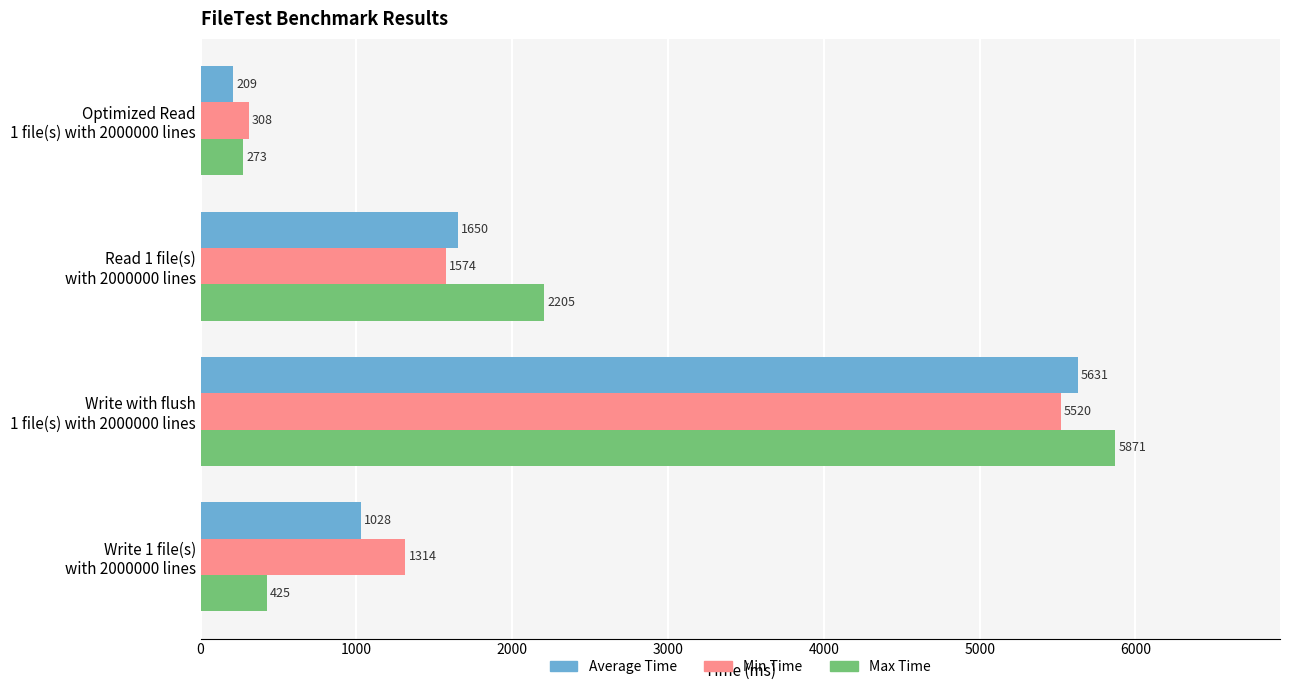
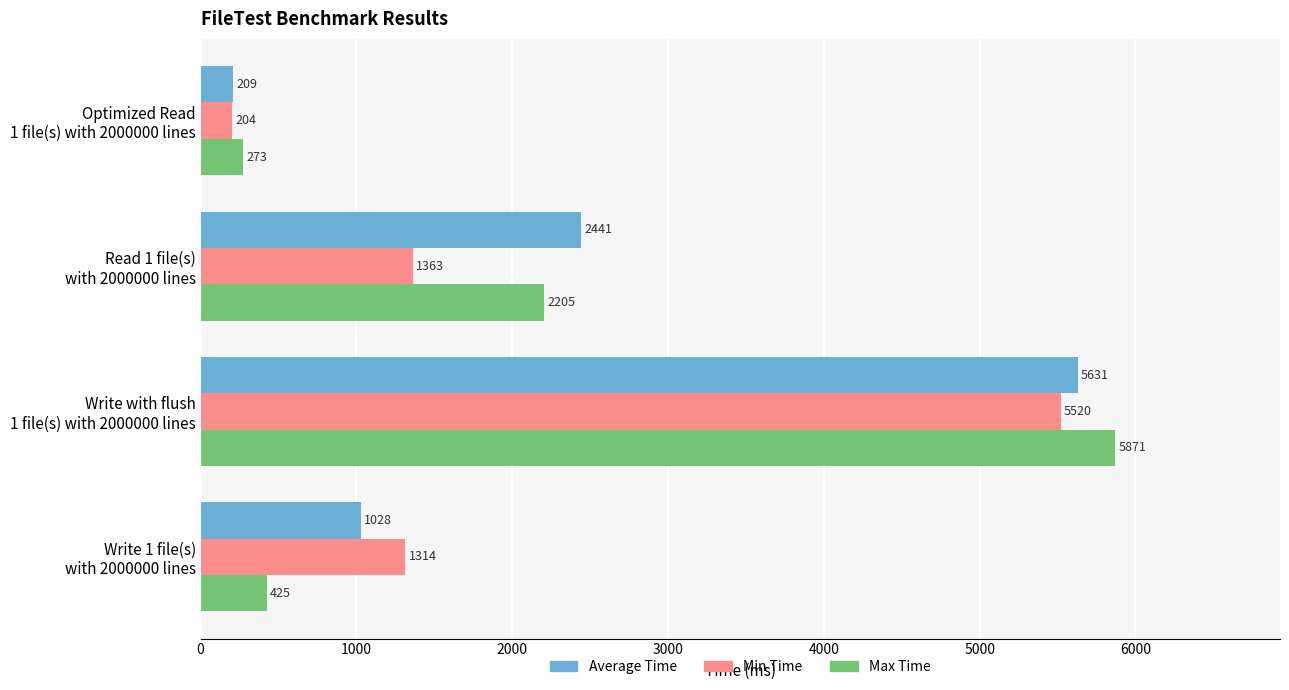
Min Time, Optimized Read 1 file(s) with 2000000 lines: 308 -> 204
Average Time, Read 1 file(s) with 2000000 lines: 1650 -> 2441
Min Time, Read 1 file(s) with 2000000 lines: 1574 -> 1363
